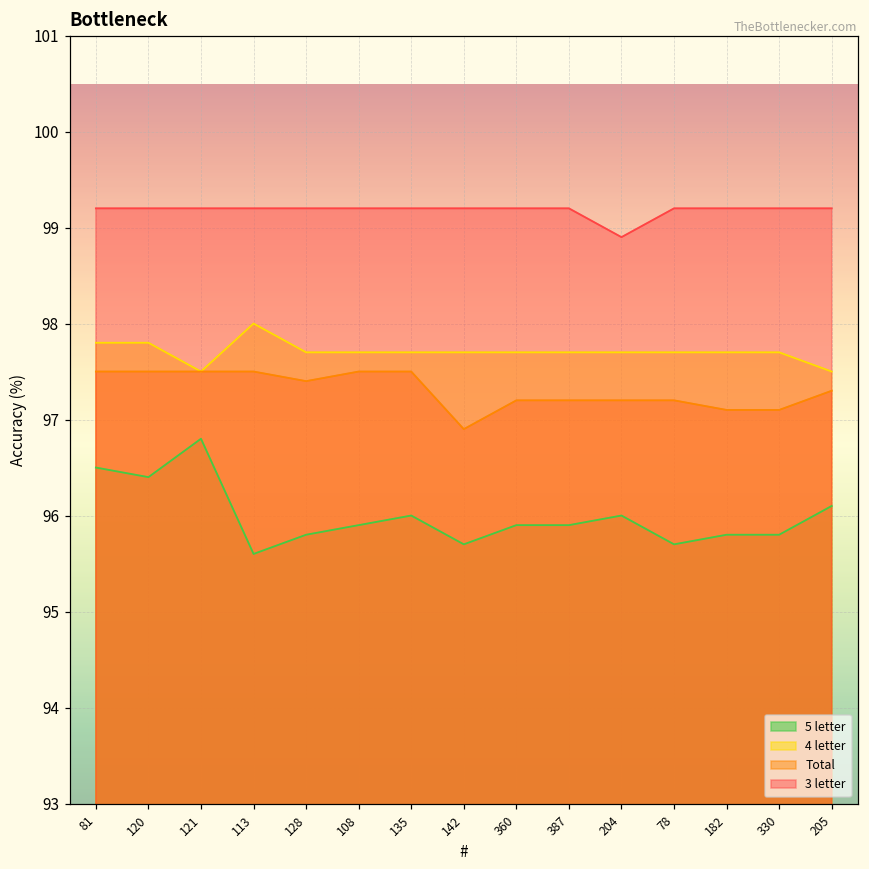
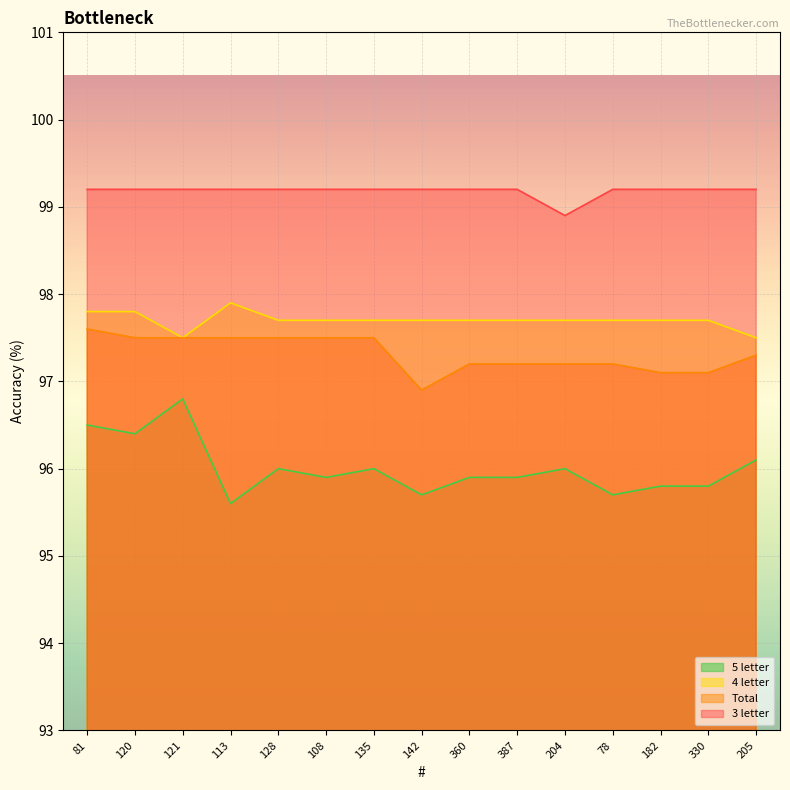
Total, 81: 97.5 -> 97.6
4 letter, 113: 98.0 -> 97.9
5 letter, 128: 95.8 -> 96.0
Total, 128: 97.4 -> 97.5
